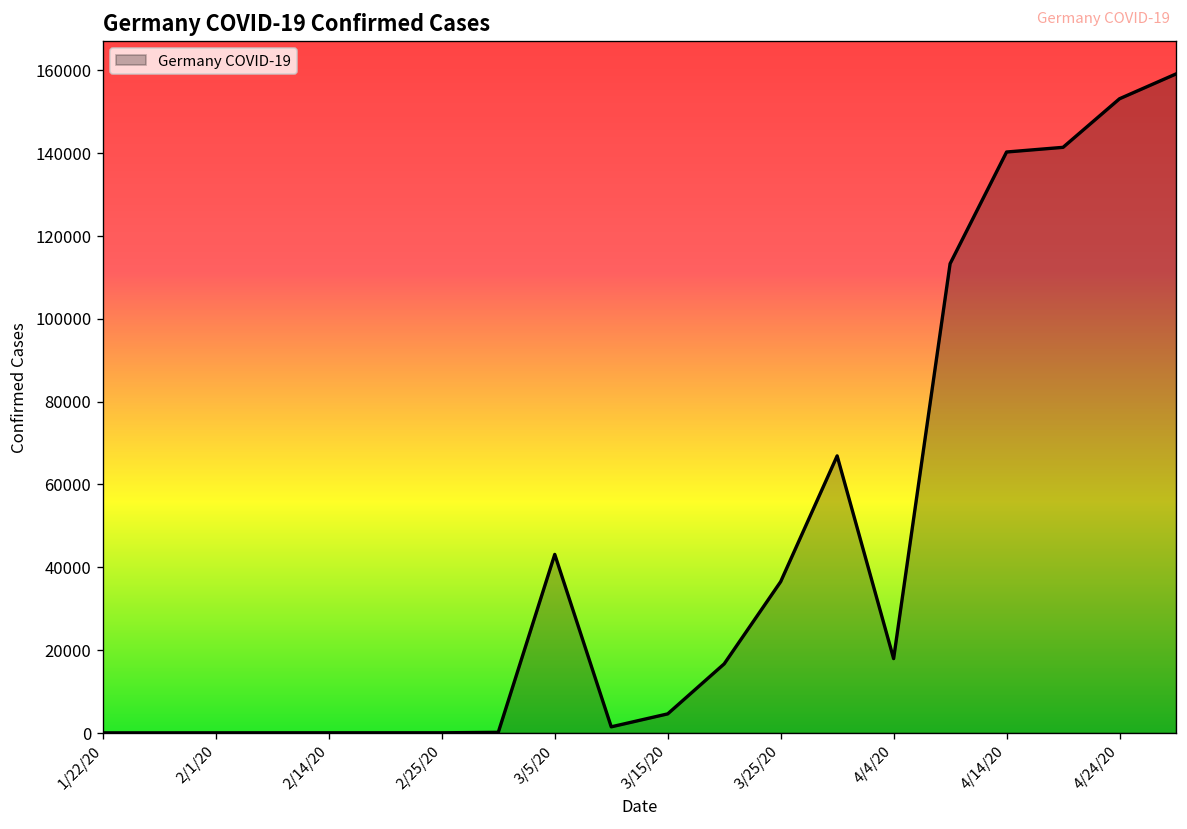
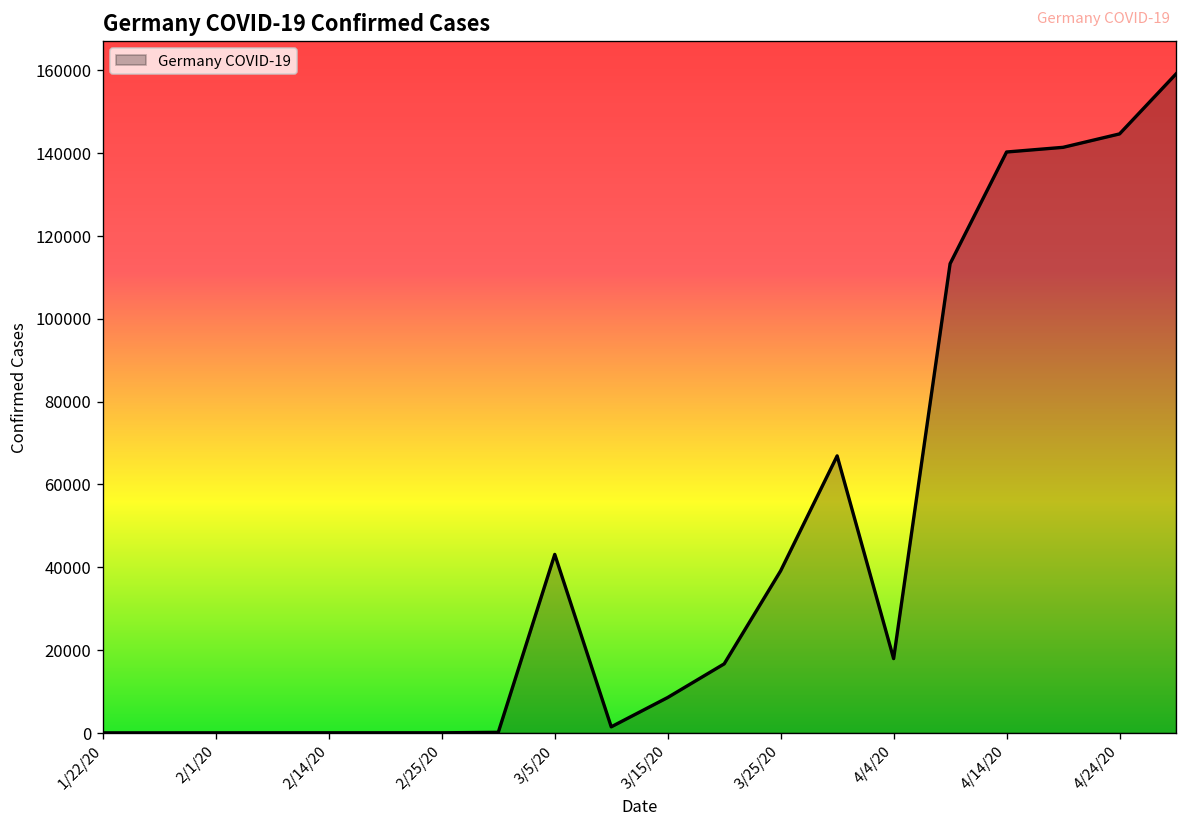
3/15/20: 5000 -> 9000
3/25/20: 37000 -> 39000
4/24/20: 153000 -> 145000
